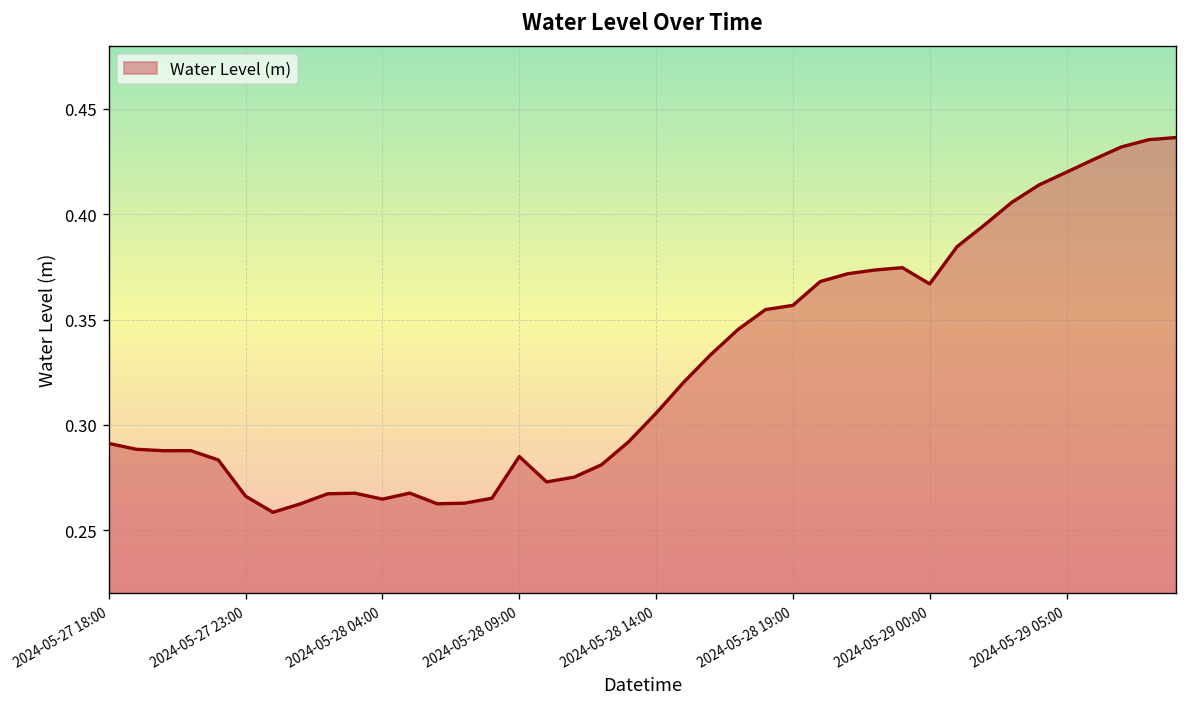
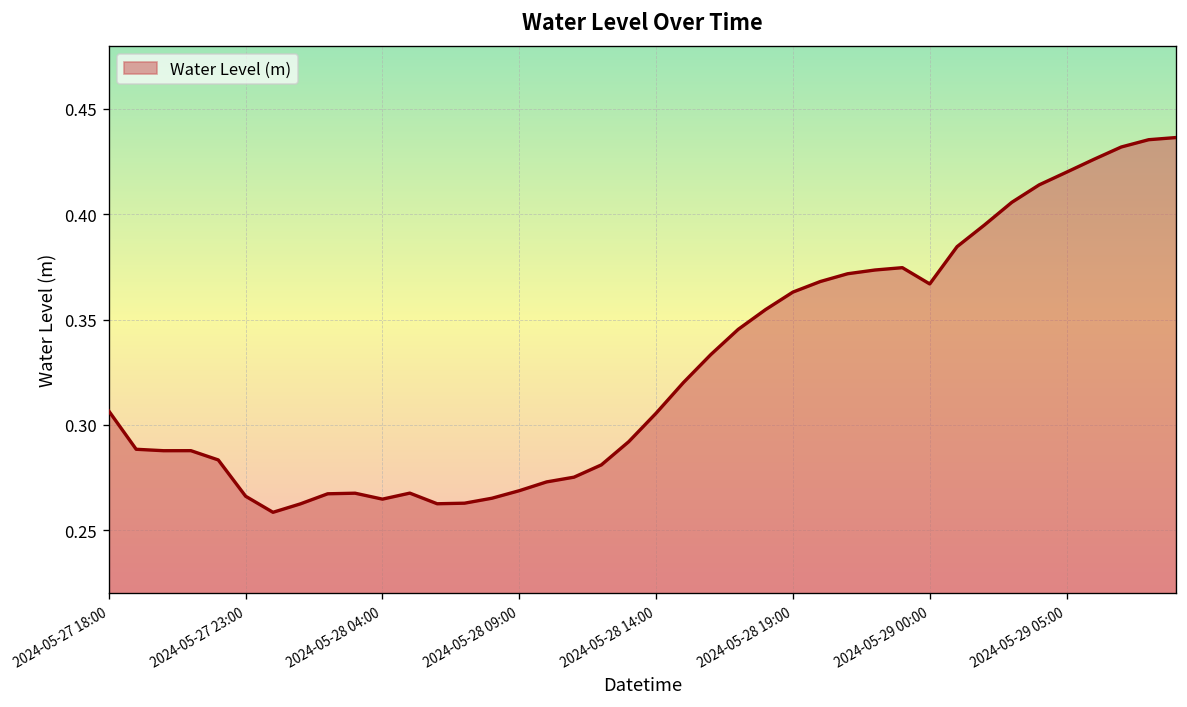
2024-05-27 18:00: 0.291 -> 0.307
2024-05-28 09:00: 0.285 -> 0.269
2024-05-28 19:00: 0.357 -> 0.363
